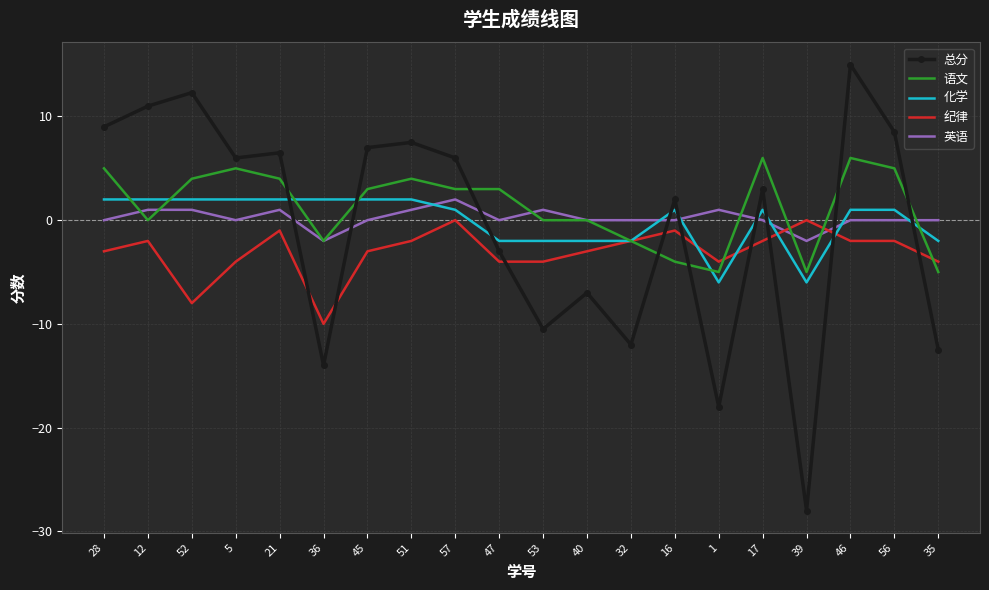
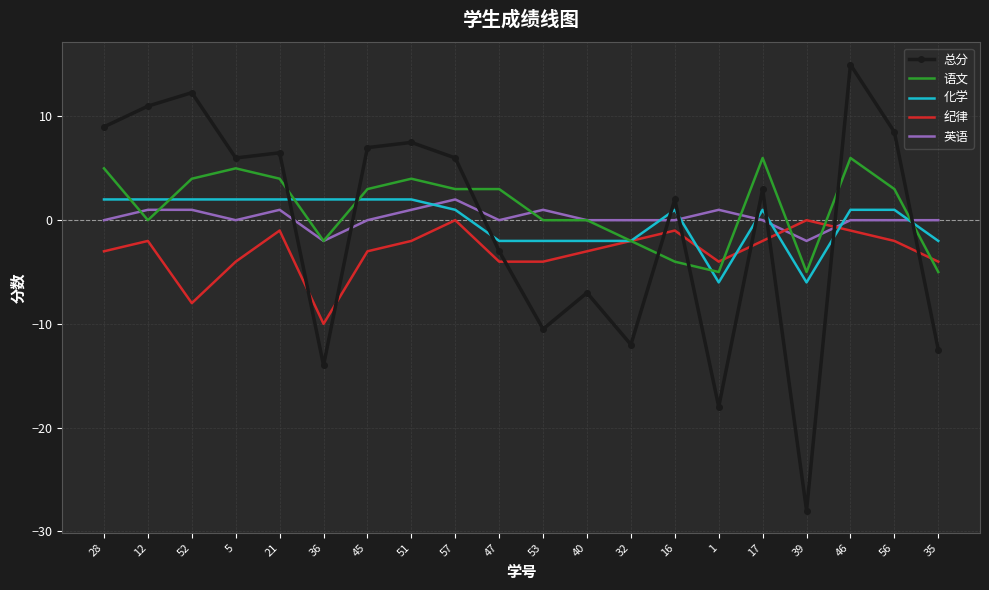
纪律, 46: -2 -> -1
语文, 56: 5 -> 3
